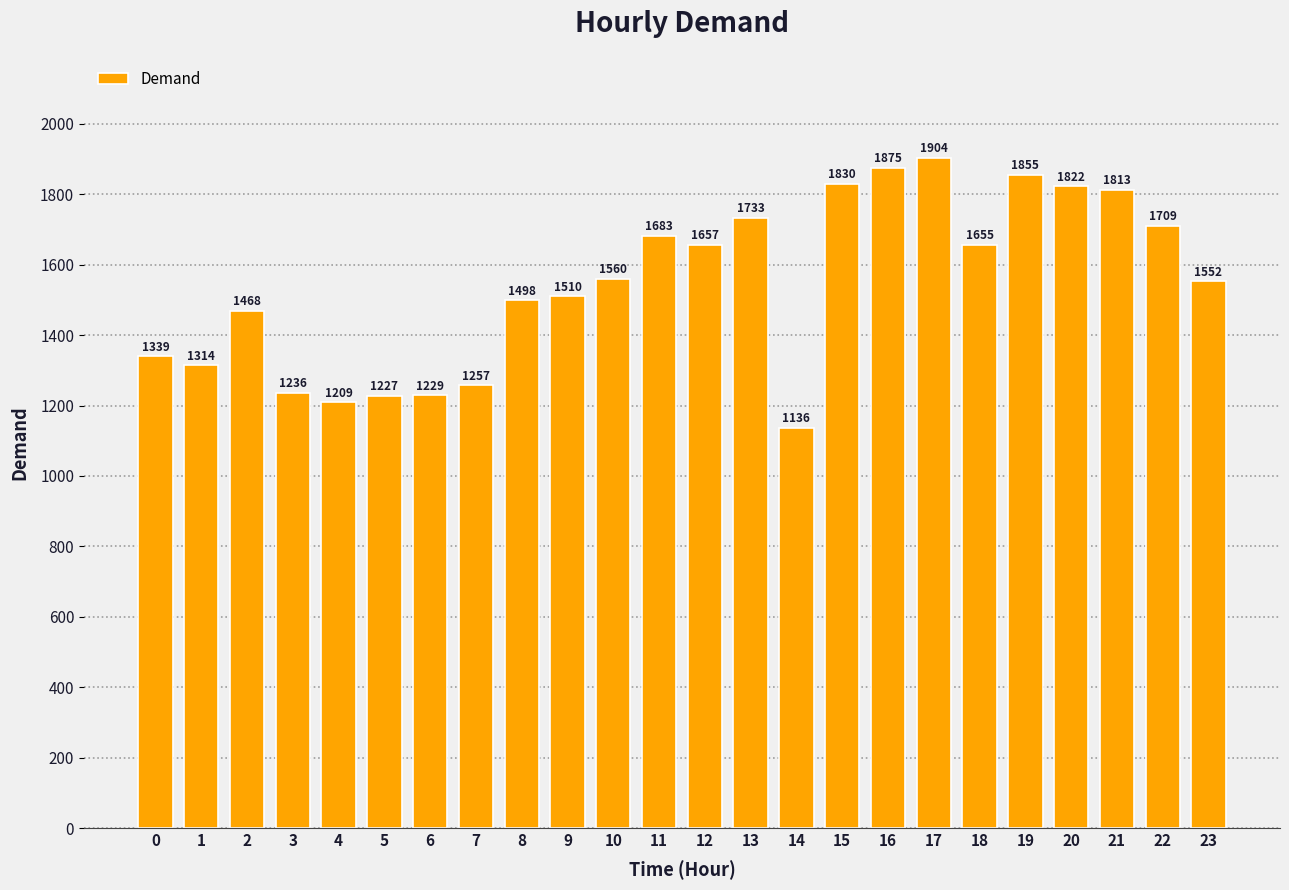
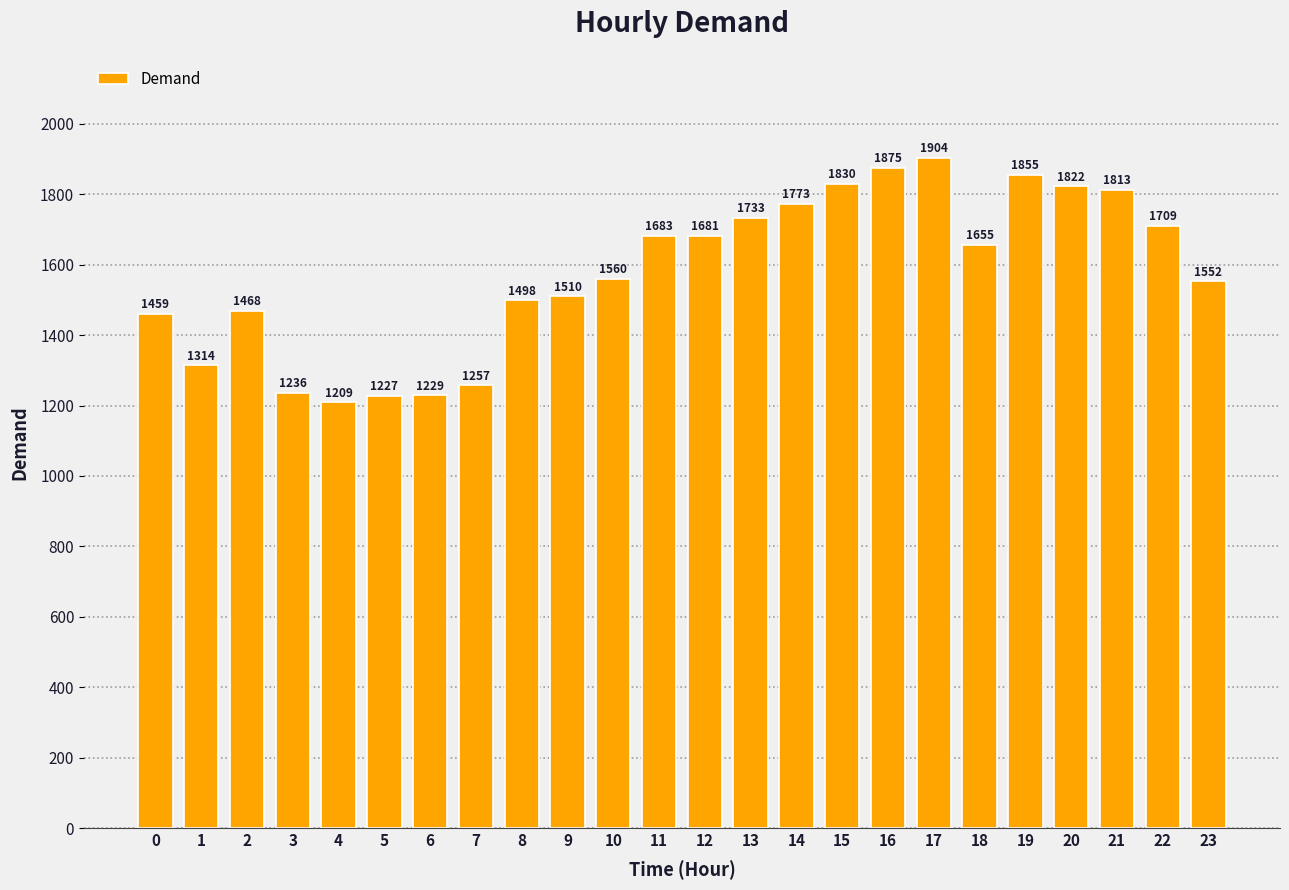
0: 1339 -> 1459
12: 1657 -> 1681
14: 1136 -> 1773
